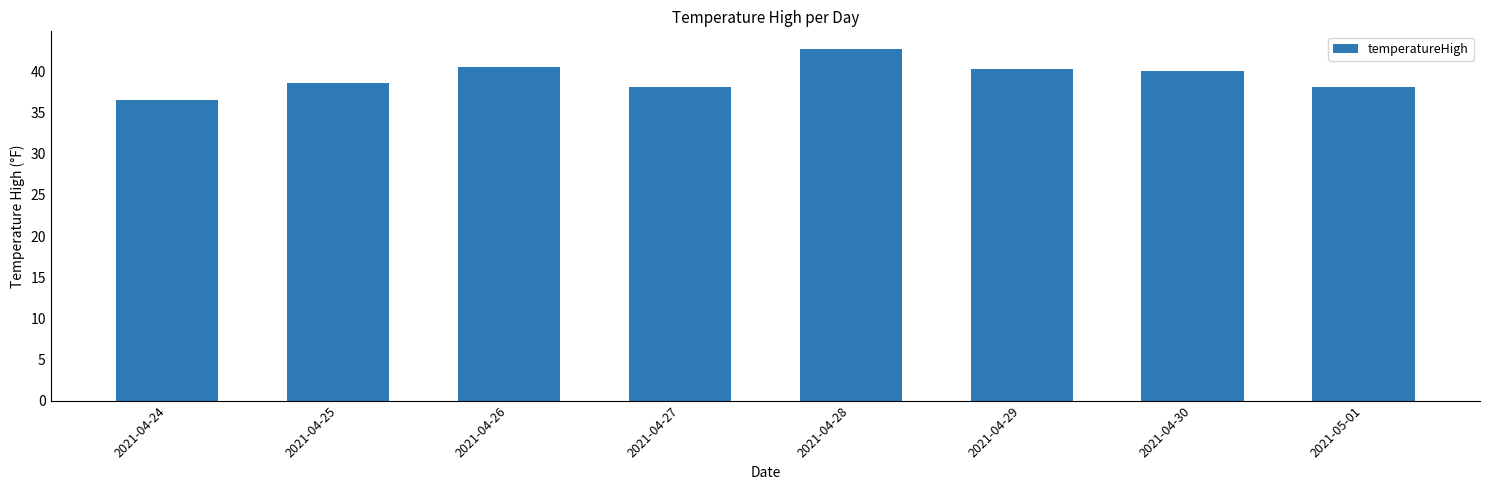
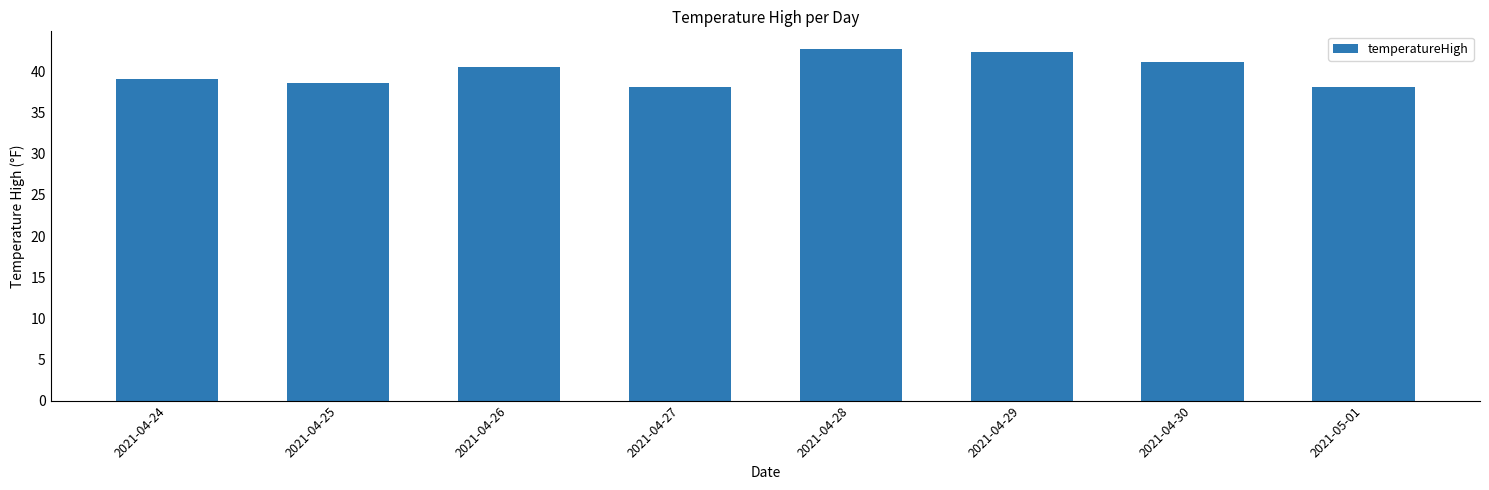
2021-04-24: 37 -> 39
2021-04-29: 40 -> 42
2021-04-30: 40 -> 41
